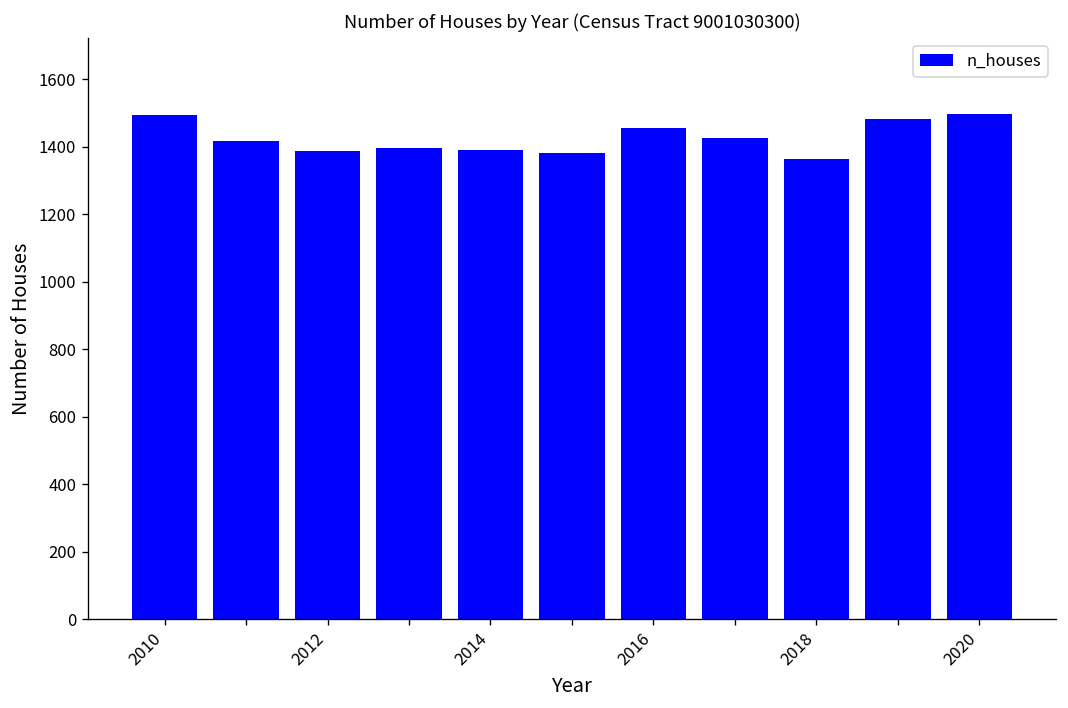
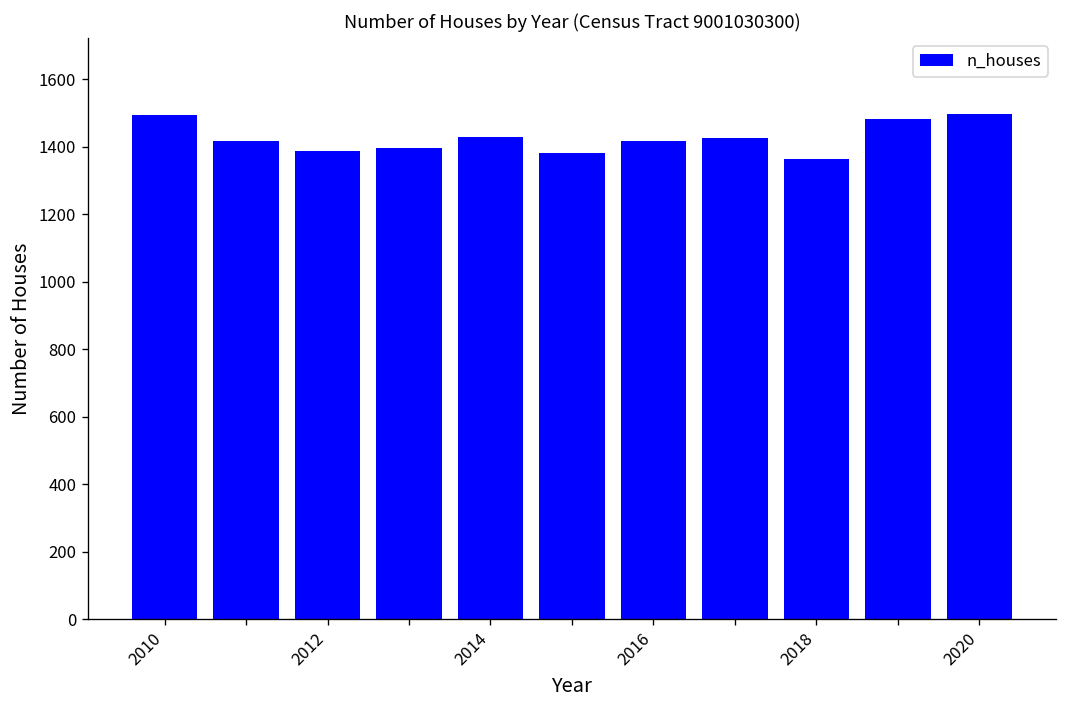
2014: 1390 -> 1430
2016: 1460 -> 1420
